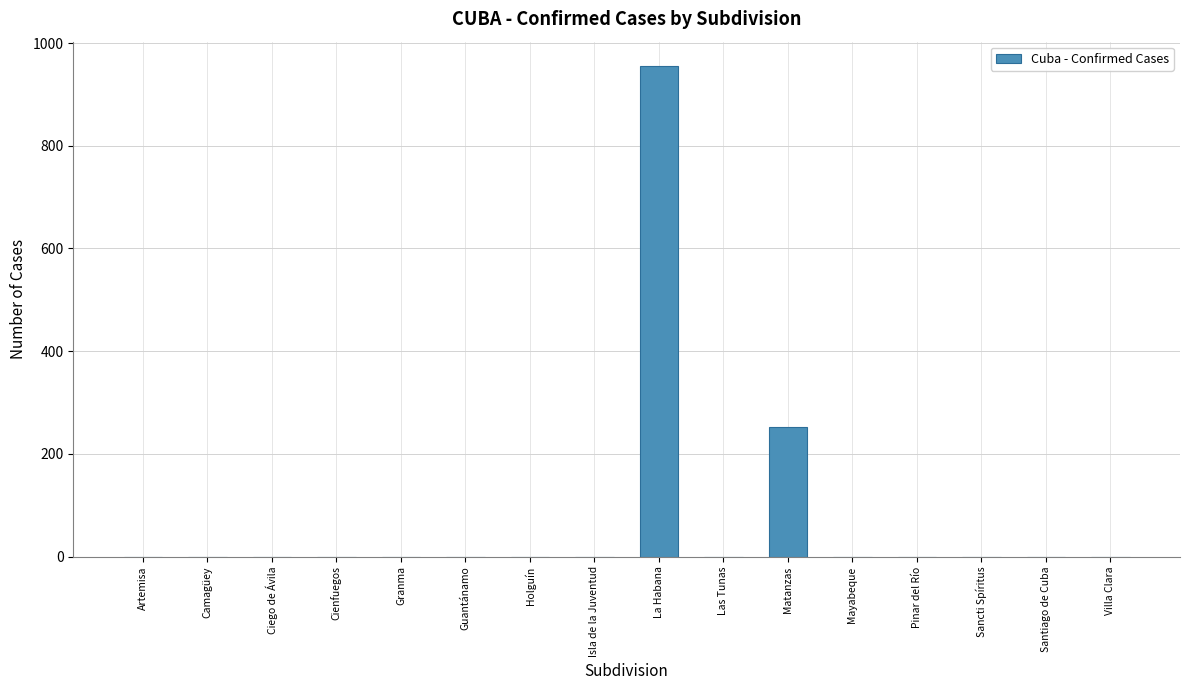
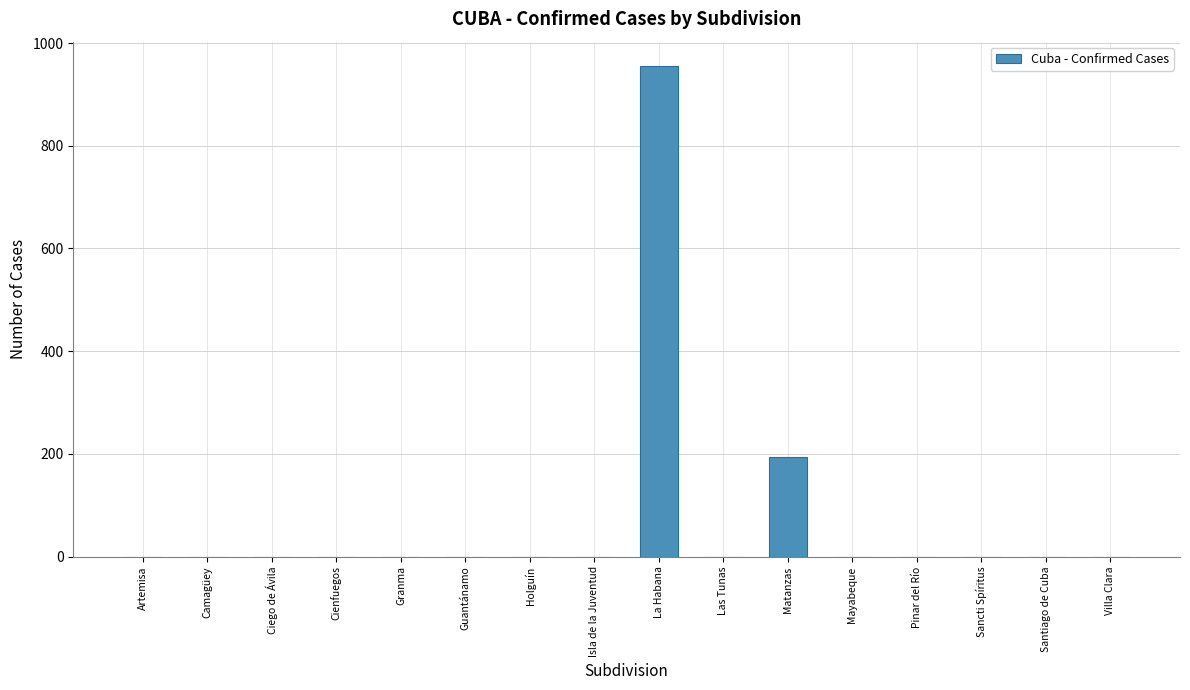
Matanzas: 250 -> 190
